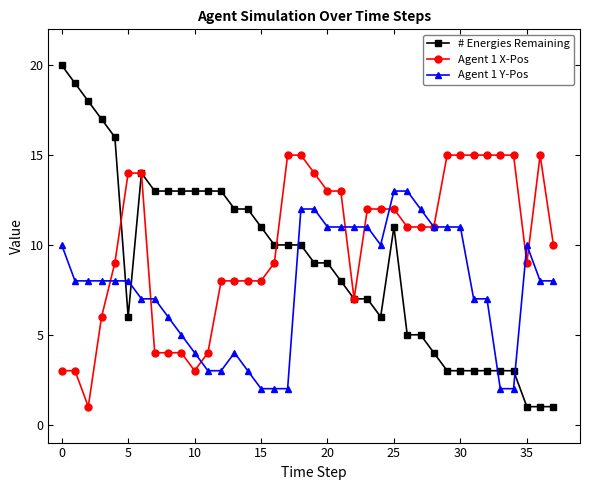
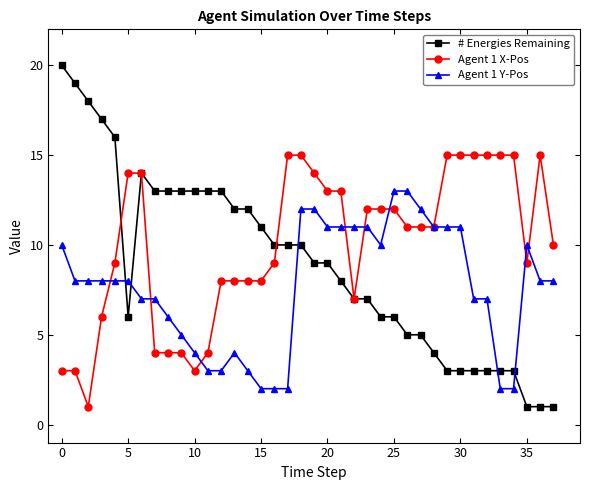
# Energies Remaining, 25: 11 -> 6
